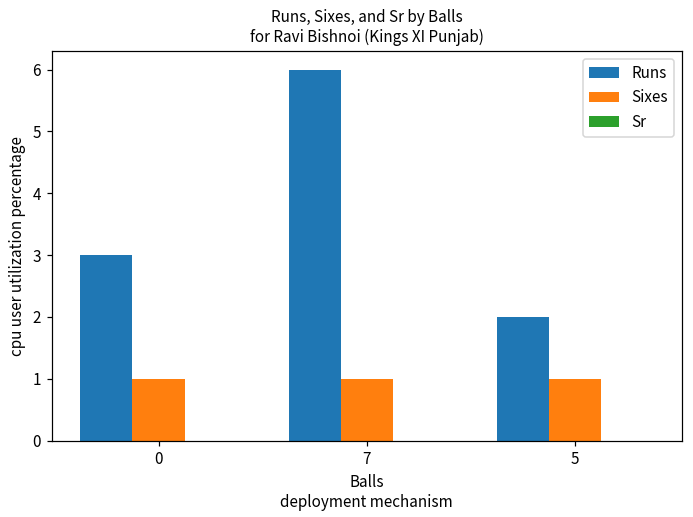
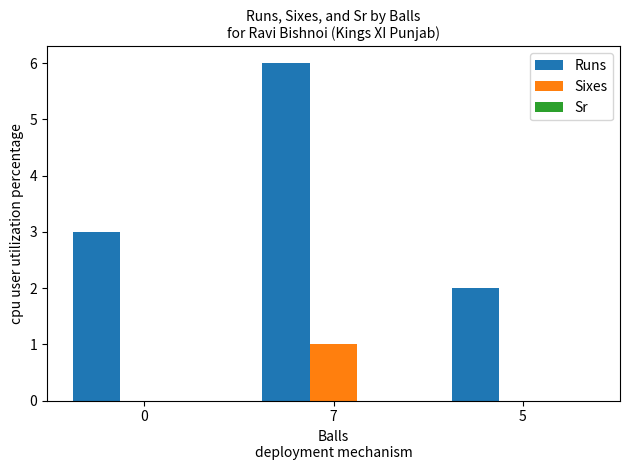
Sixes, 0: 1 -> 0
Sixes, 5: 1 -> 0
